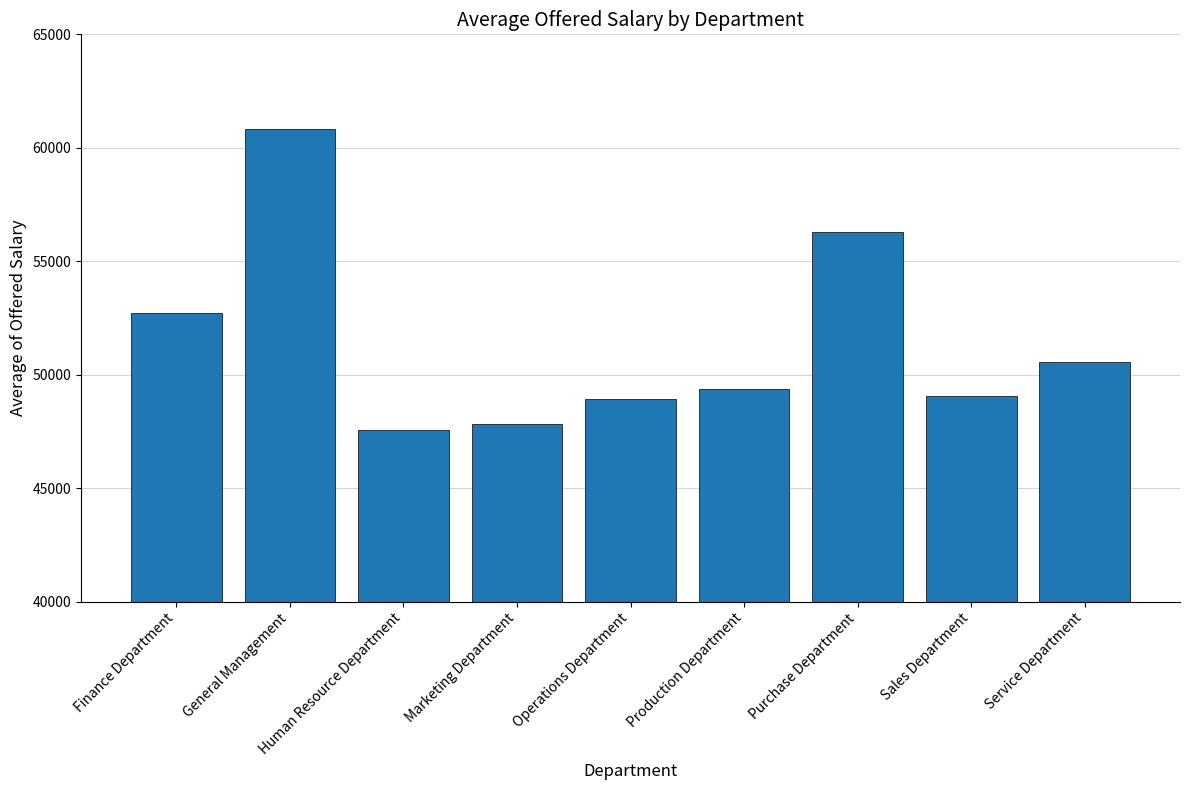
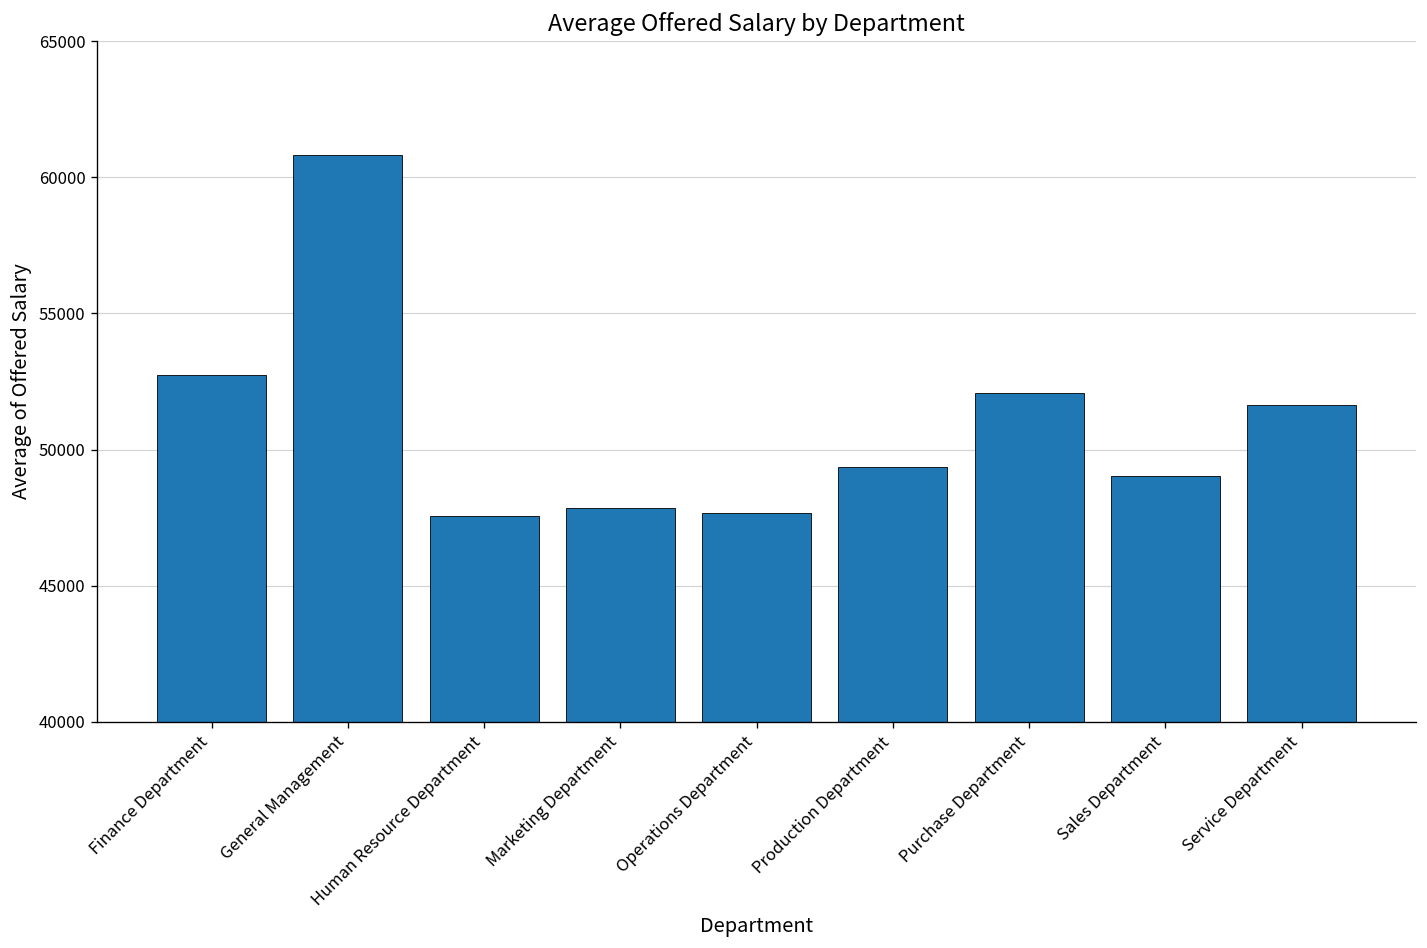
Operations Department: 48900 -> 47700
Purchase Department: 56300 -> 52100
Service Department: 50500 -> 51600
